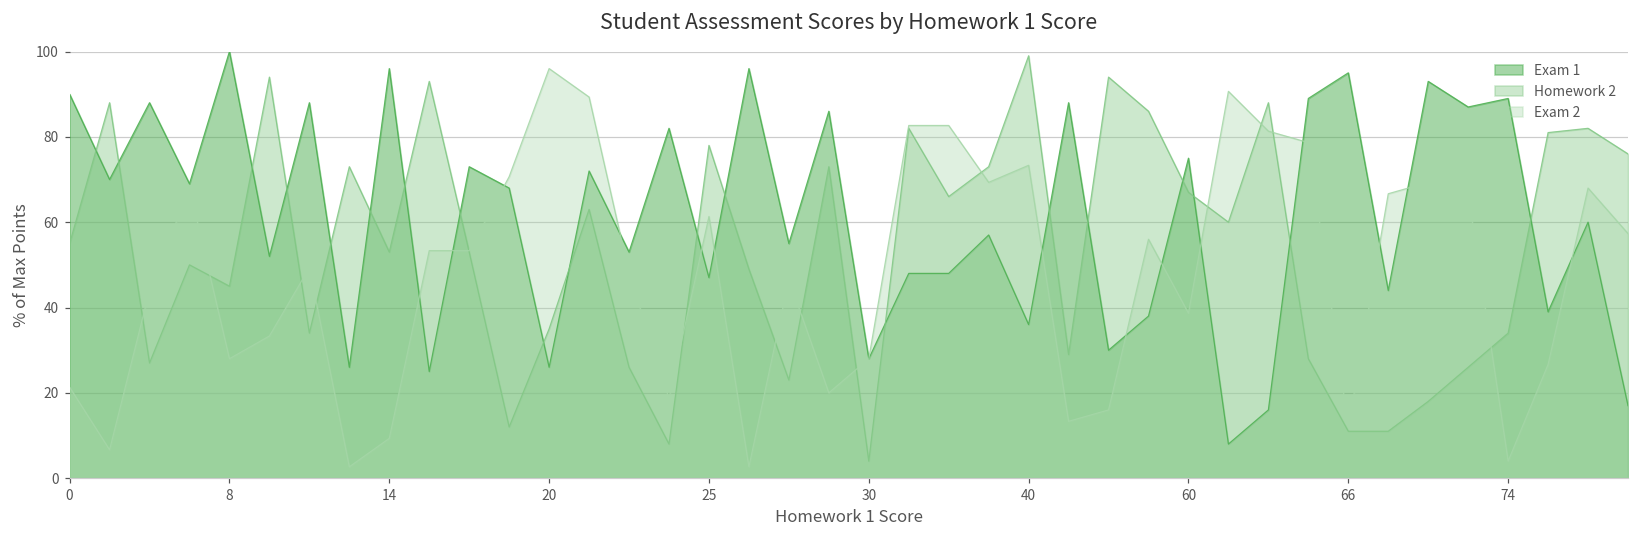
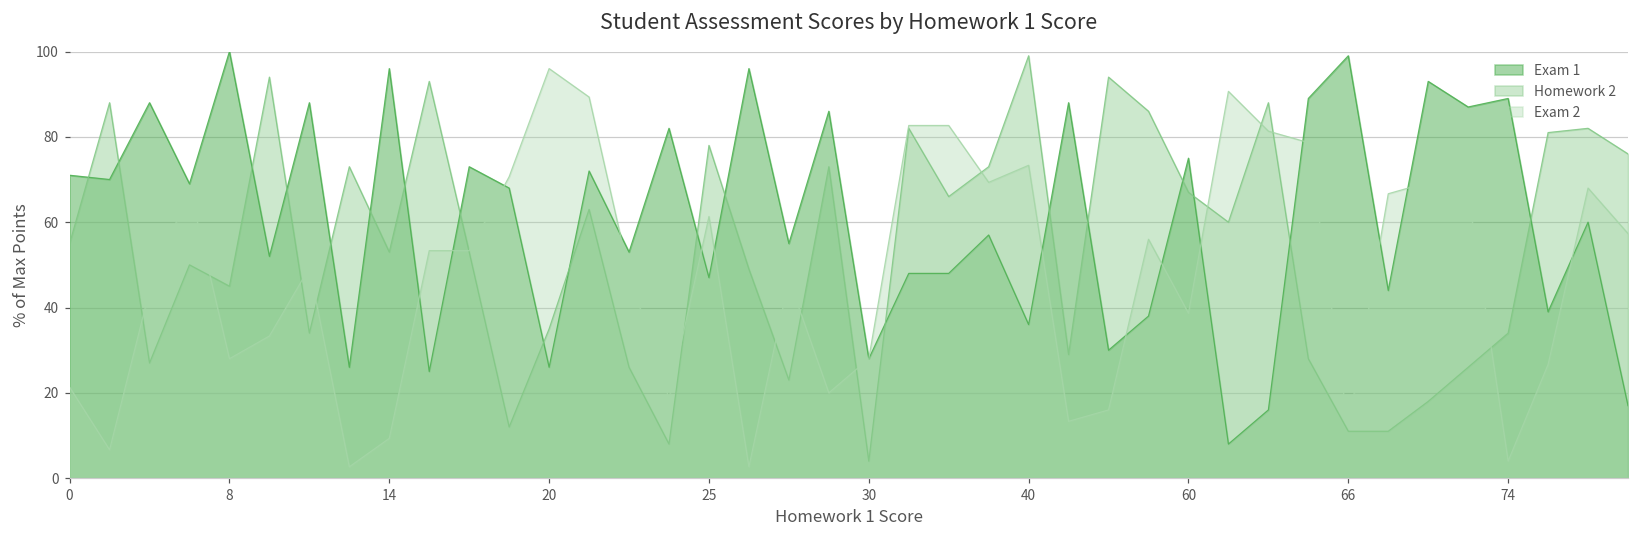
Exam 1, 0: 90 -> 71
Exam 1, 66: 95 -> 99
